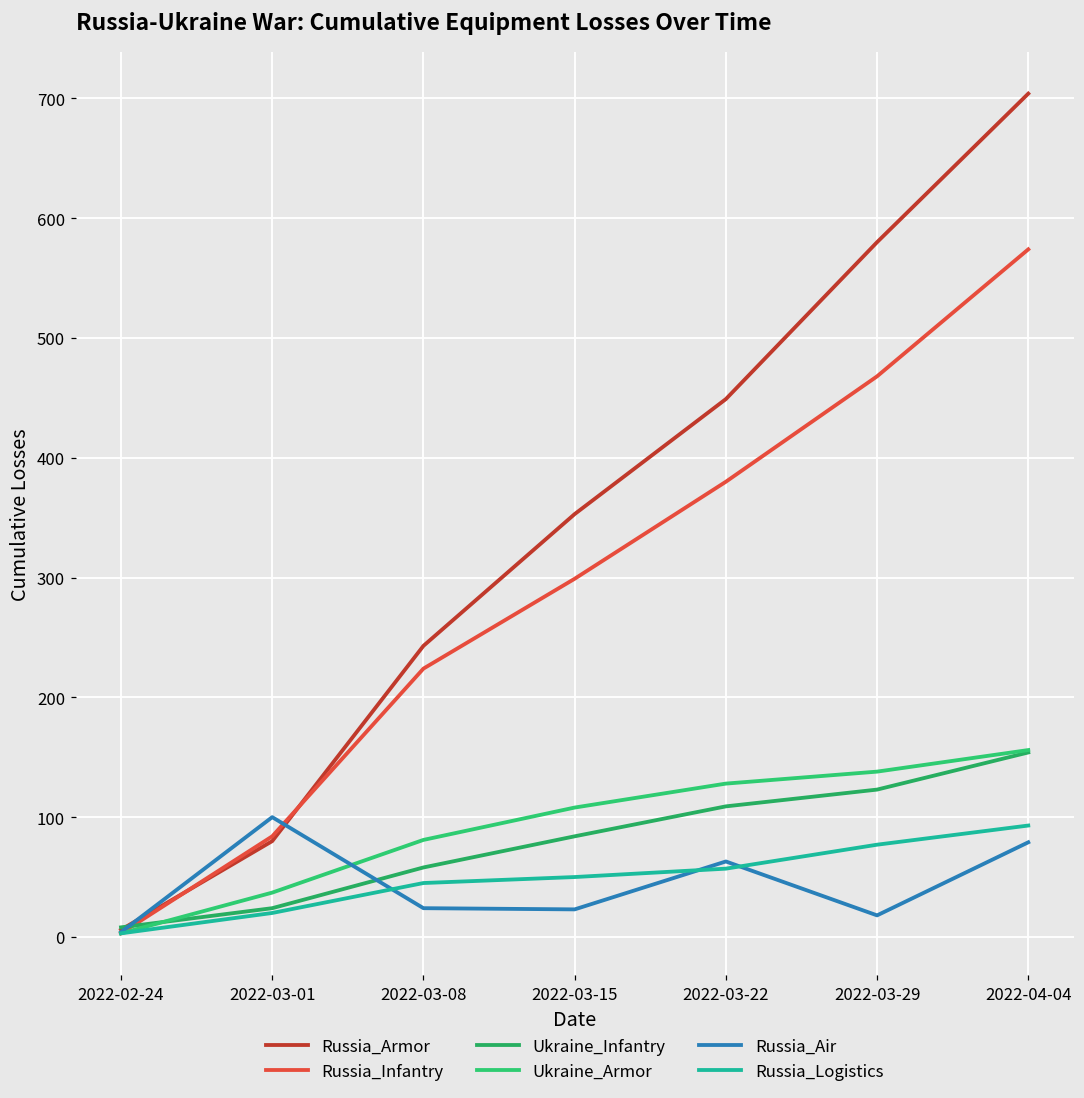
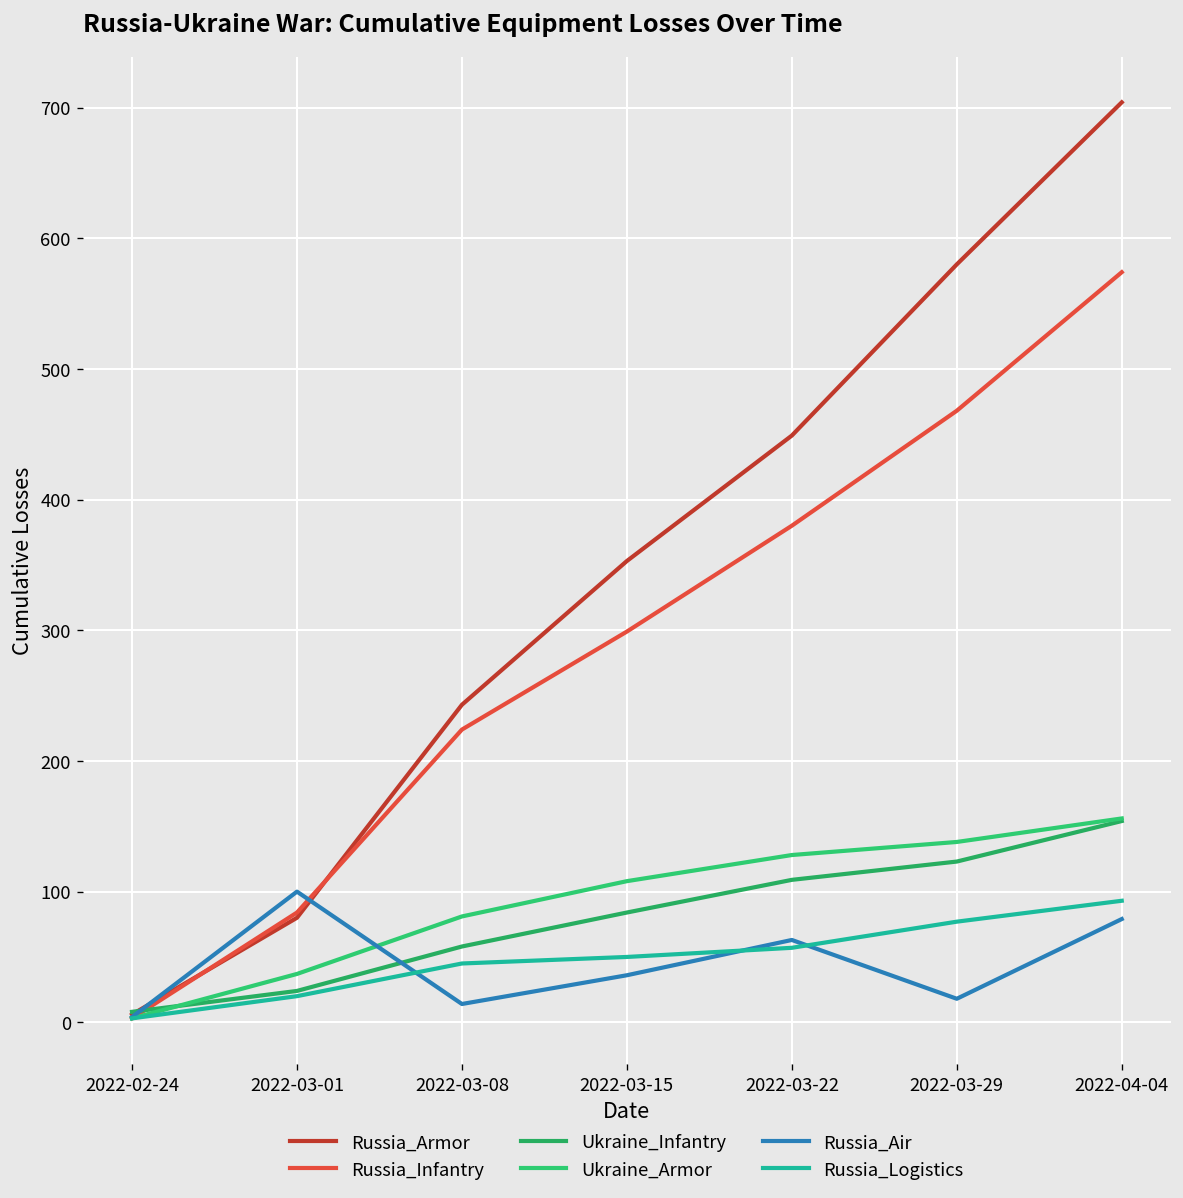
Russia_Air, 2022-03-08: 24 -> 14
Russia_Air, 2022-03-15: 23 -> 36
